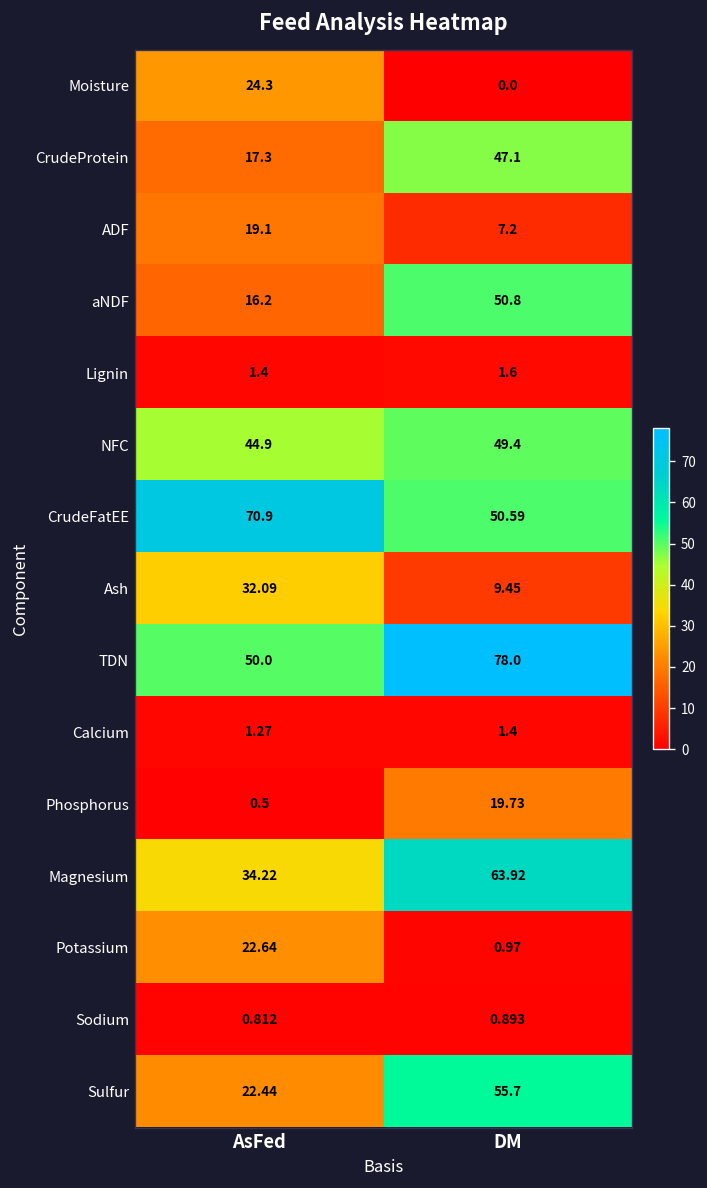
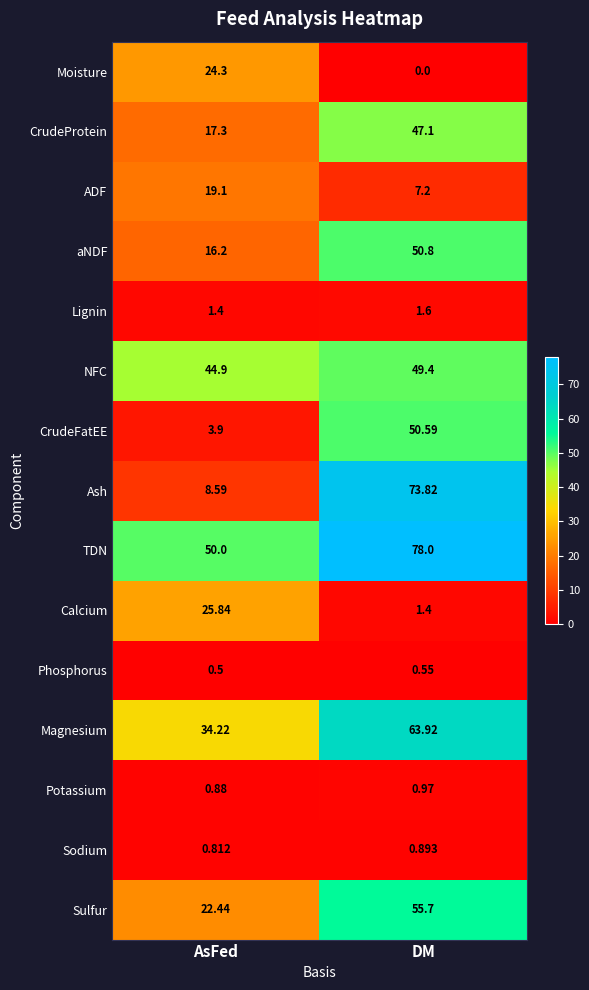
CrudeFatEE, AsFed: 70.9 -> 3.9
Ash, AsFed: 32.09 -> 8.59
Ash, DM: 9.45 -> 73.82
Calcium, AsFed: 1.27 -> 25.84
Phosphorus, DM: 19.73 -> 0.55
Potassium, AsFed: 22.64 -> 0.88
